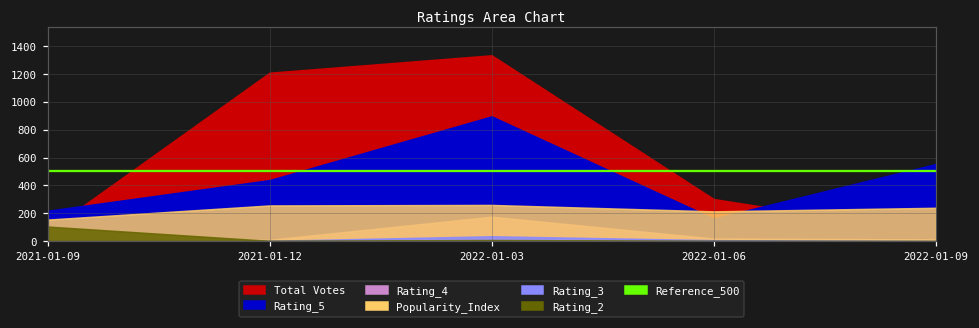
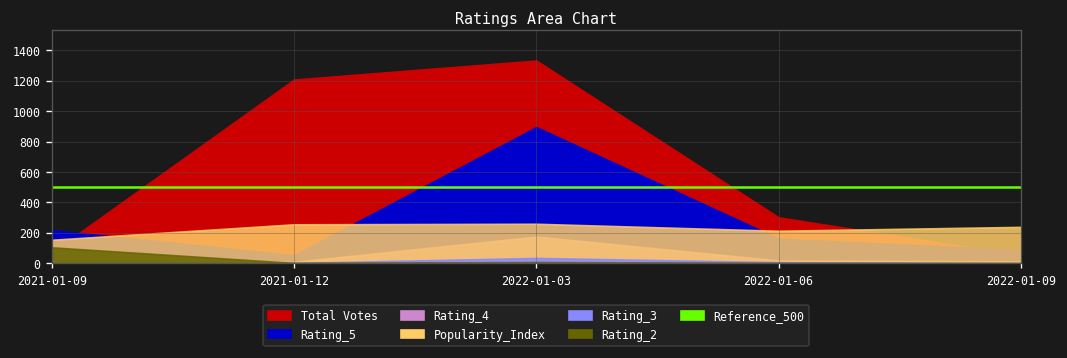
Rating_5, 2021-01-12: 440 -> 50
Rating_5, 2022-01-09: 550 -> 90
